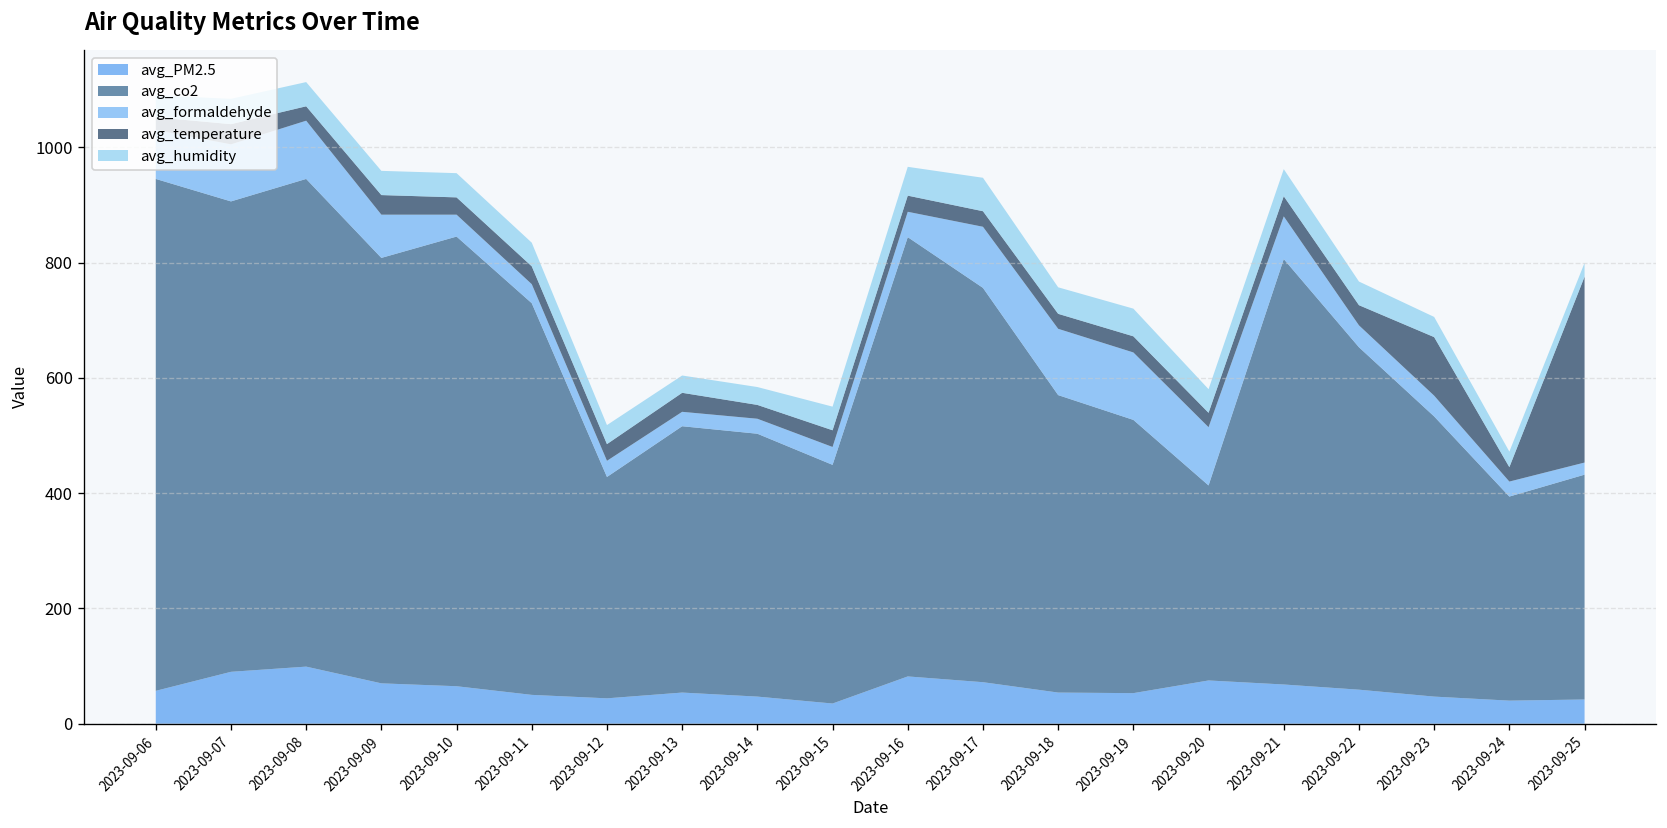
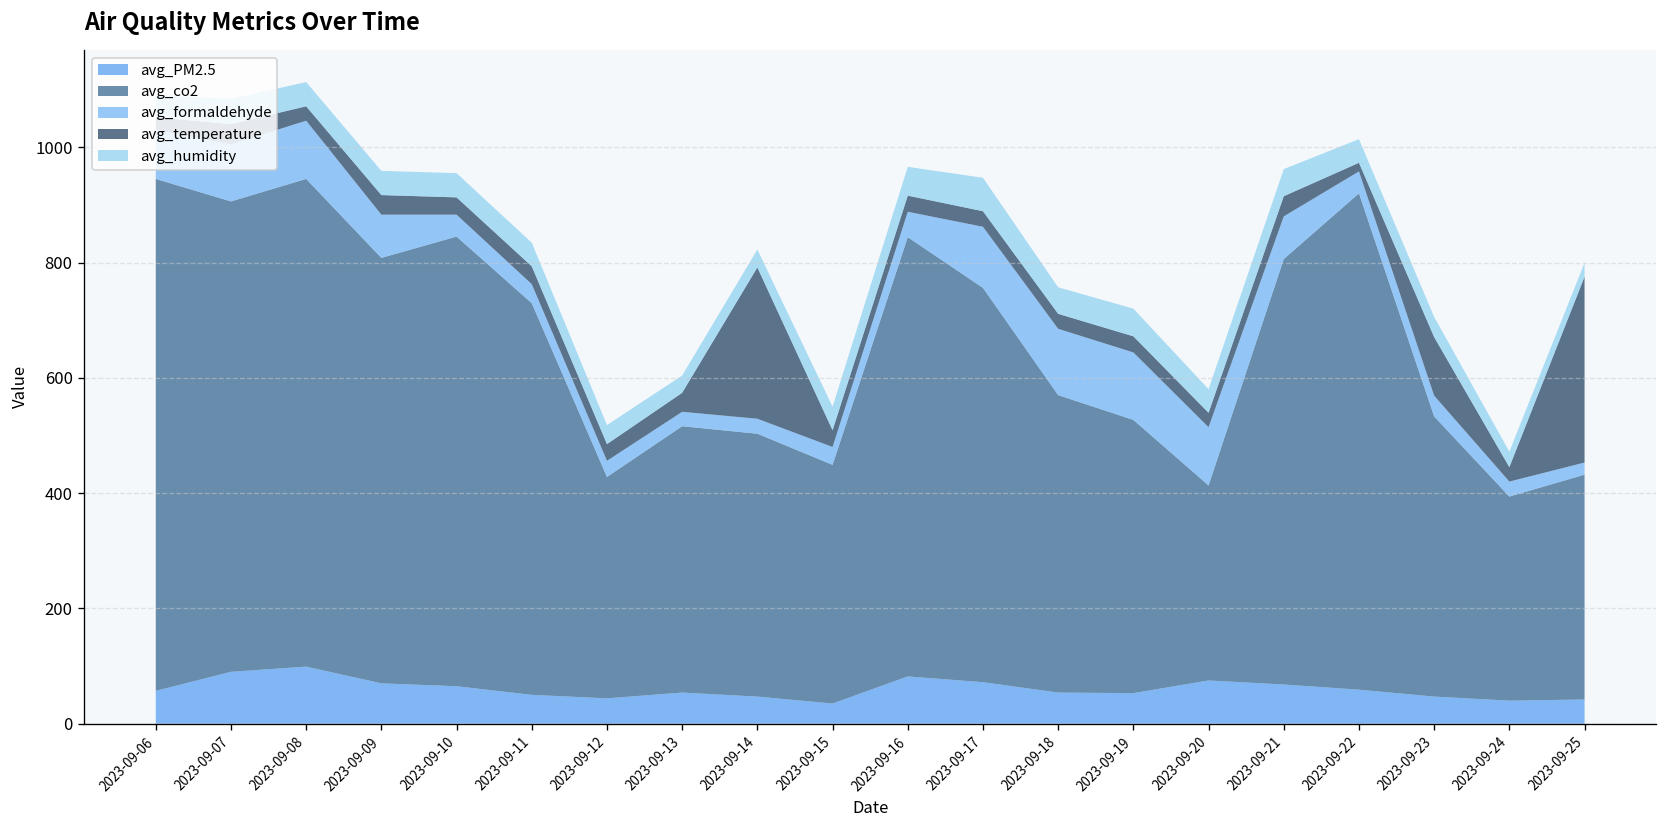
avg_temperature, 2023-09-14: 20 -> 260
avg_co2, 2023-09-22: 590 -> 860
avg_temperature, 2023-09-22: 40 -> 20
